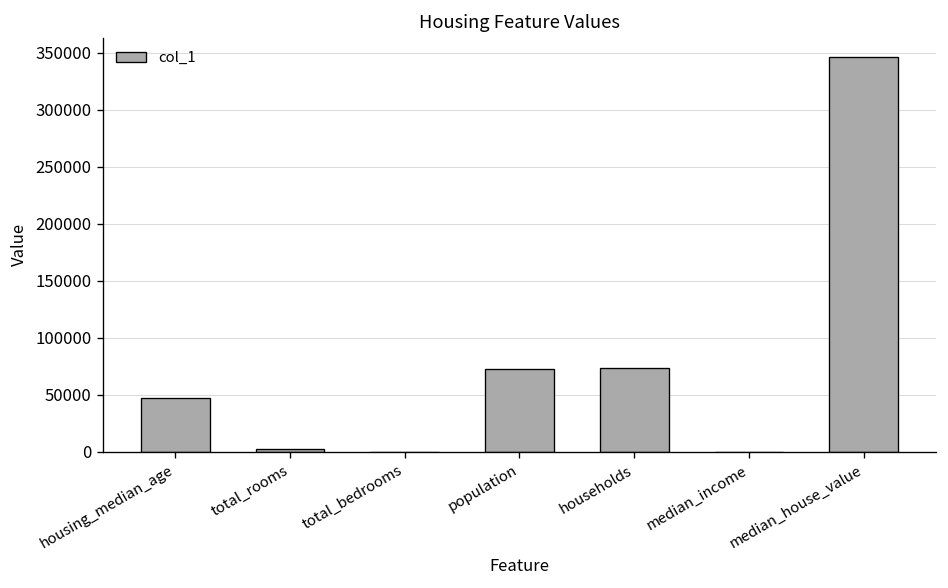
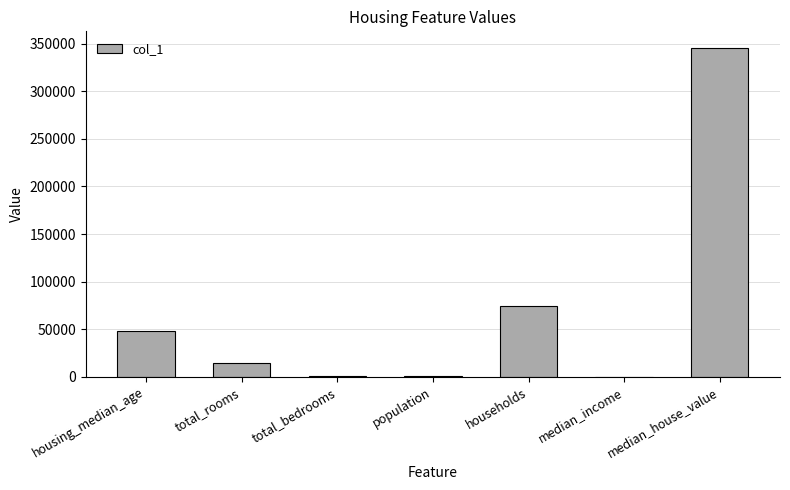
total_rooms: 0 -> 10000
population: 70000 -> 0
